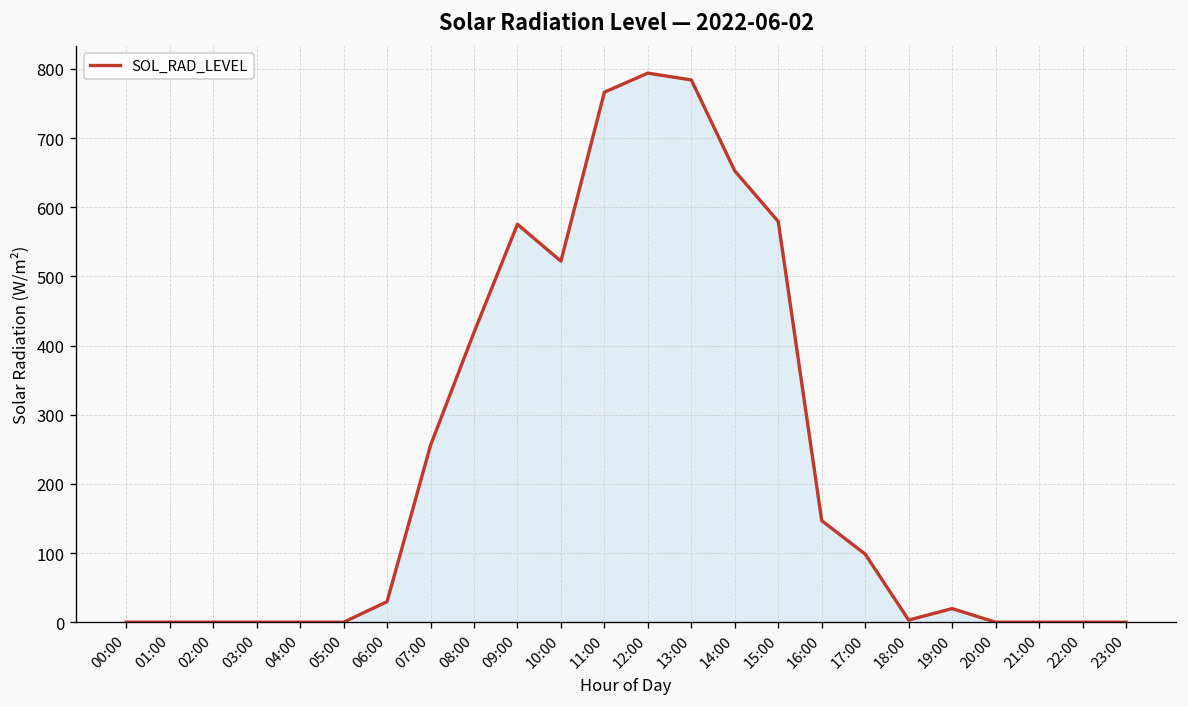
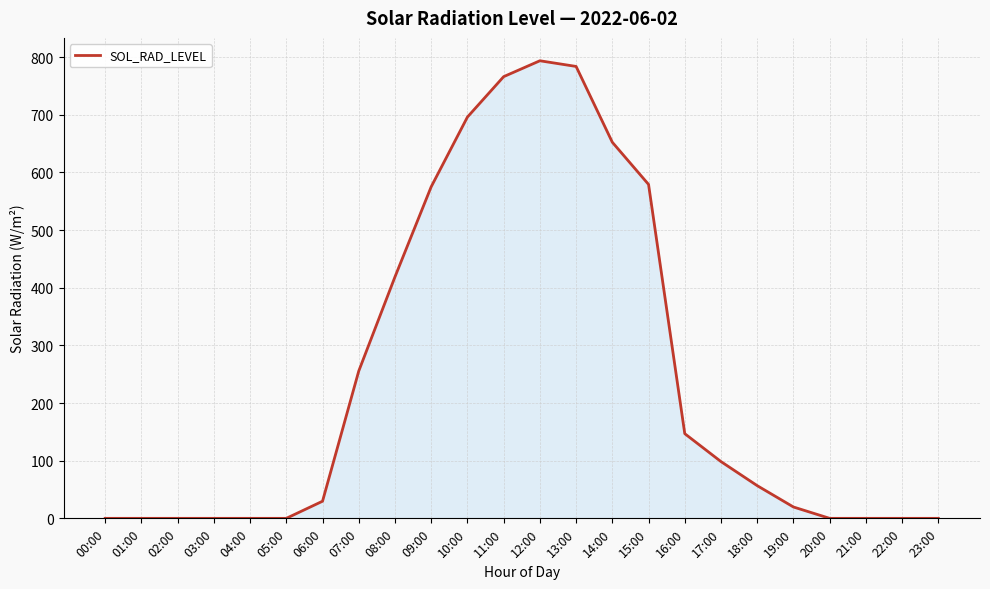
10:00: 520 -> 700
18:00: 0 -> 60
